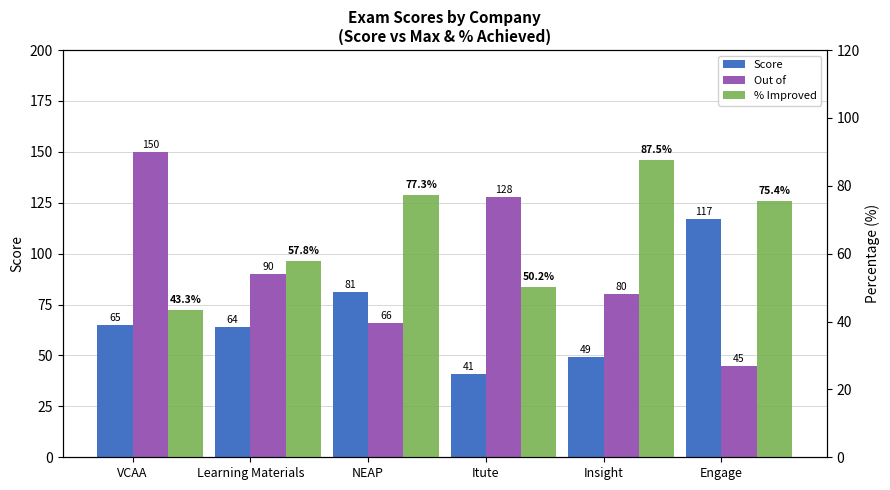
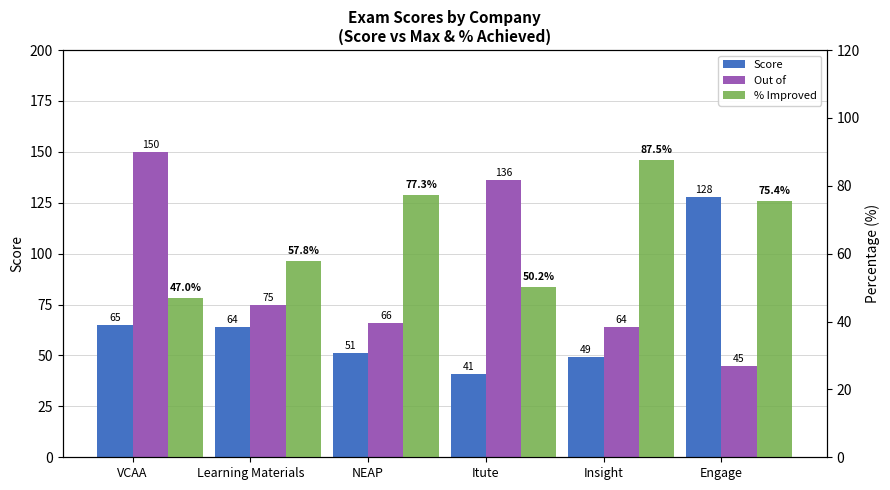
Out of, Learning Materials: 90 -> 75
Score, NEAP: 81 -> 51
Out of, Itute: 128 -> 136
Out of, Insight: 80 -> 64
Score, Engage: 117 -> 128
% Improved, VCAA: 43.3% -> 47.0%
